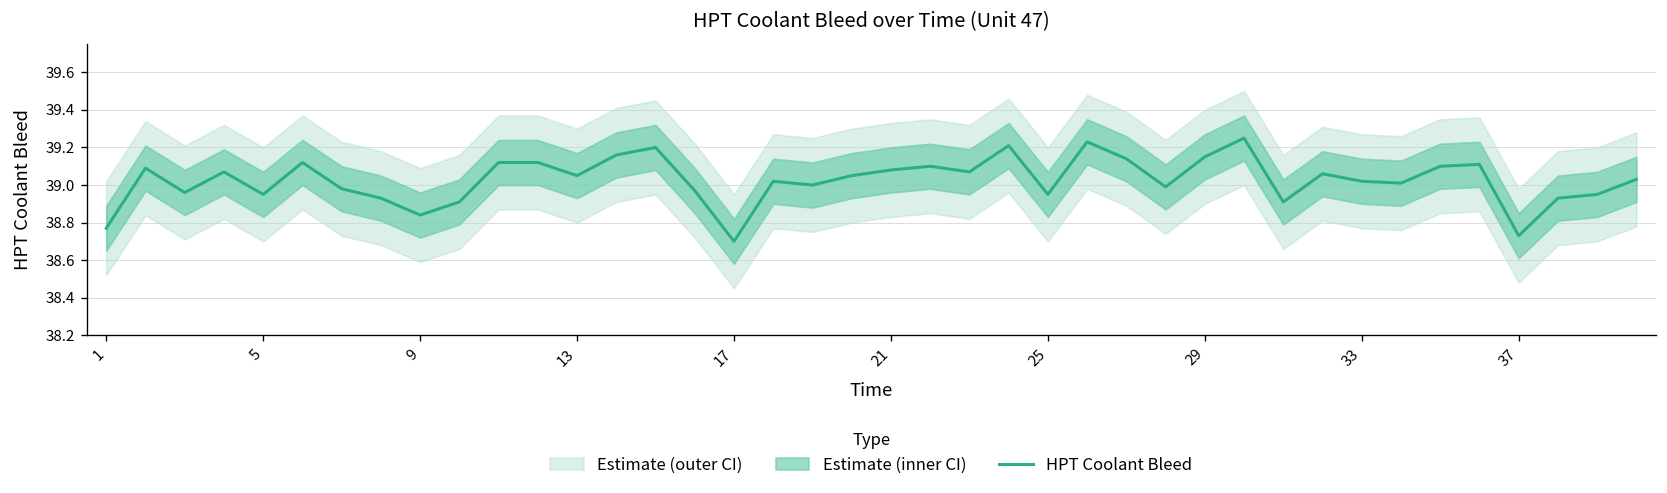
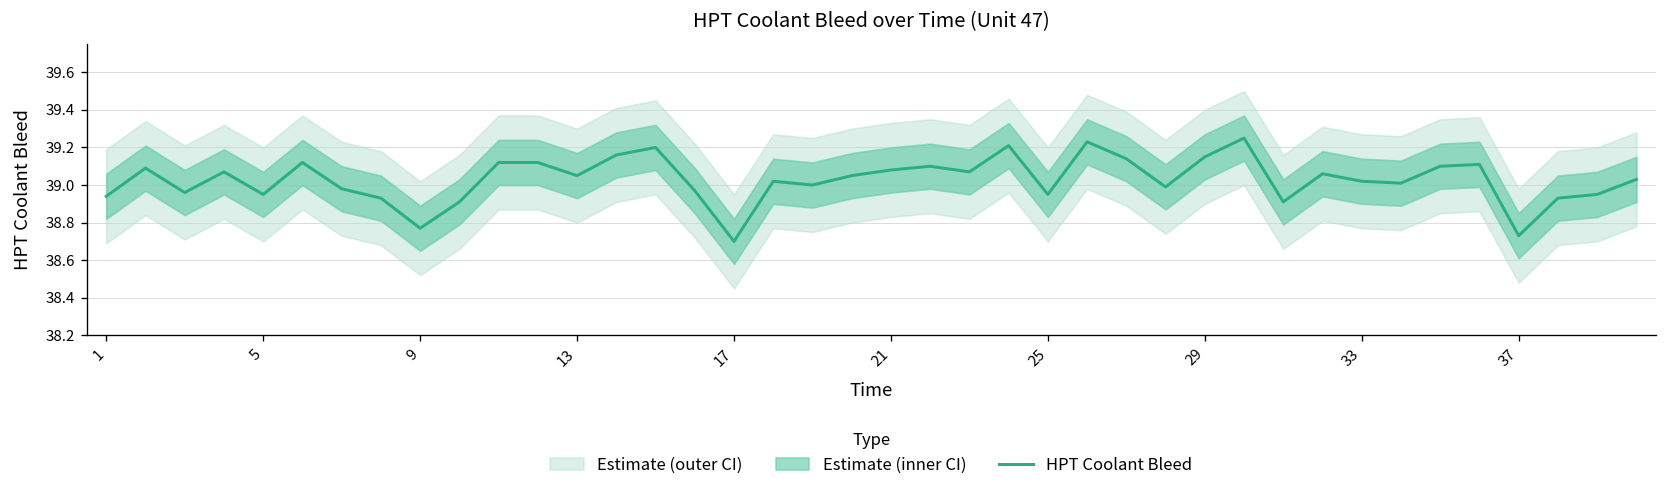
HPT Coolant Bleed, 1: 38.77 -> 38.94
HPT Coolant Bleed, 9: 38.84 -> 38.77
